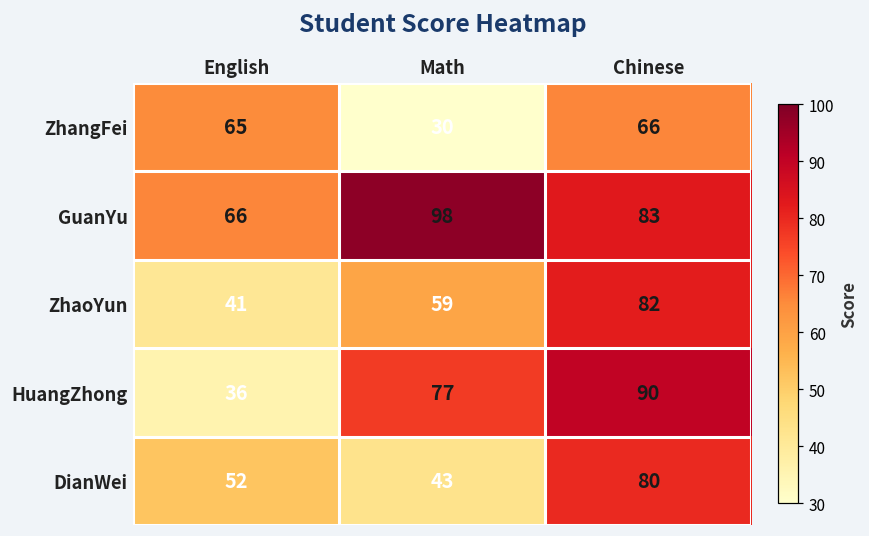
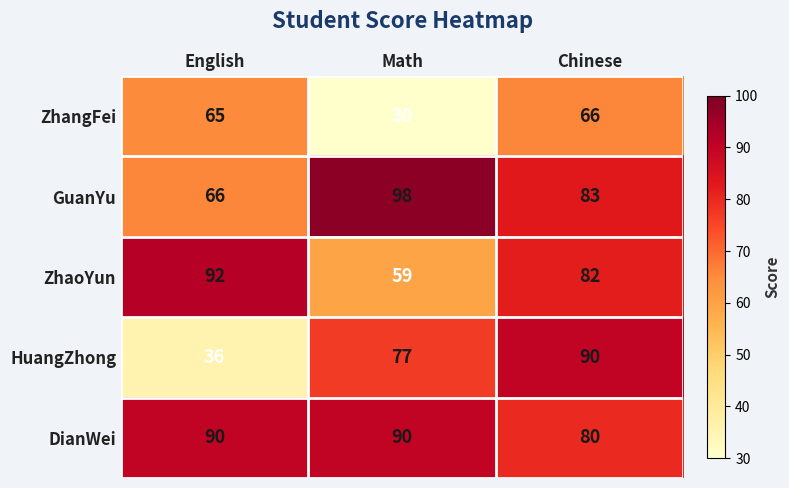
ZhaoYun, English: 41 -> 92
DianWei, English: 52 -> 90
DianWei, Math: 43 -> 90
